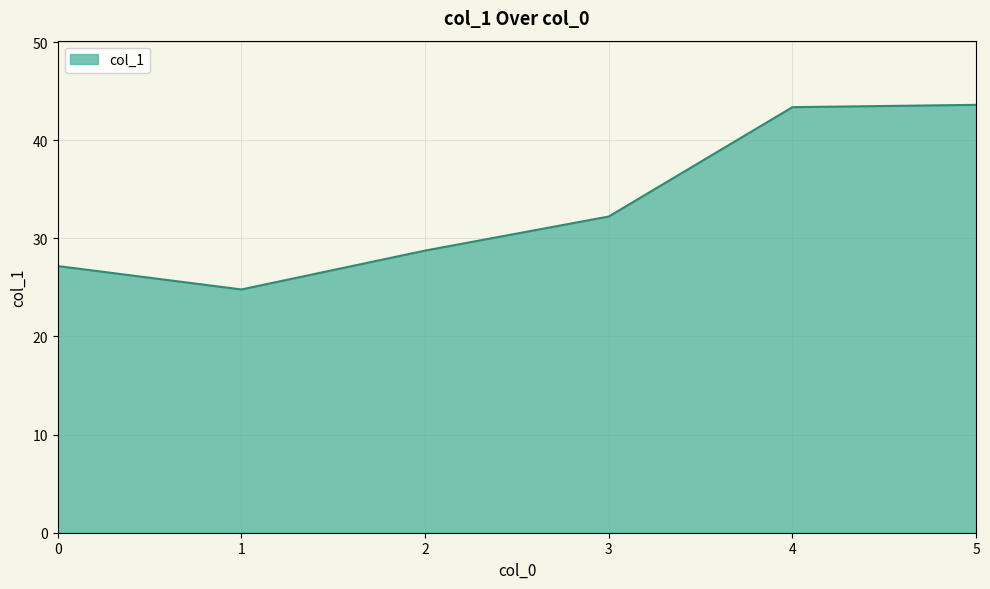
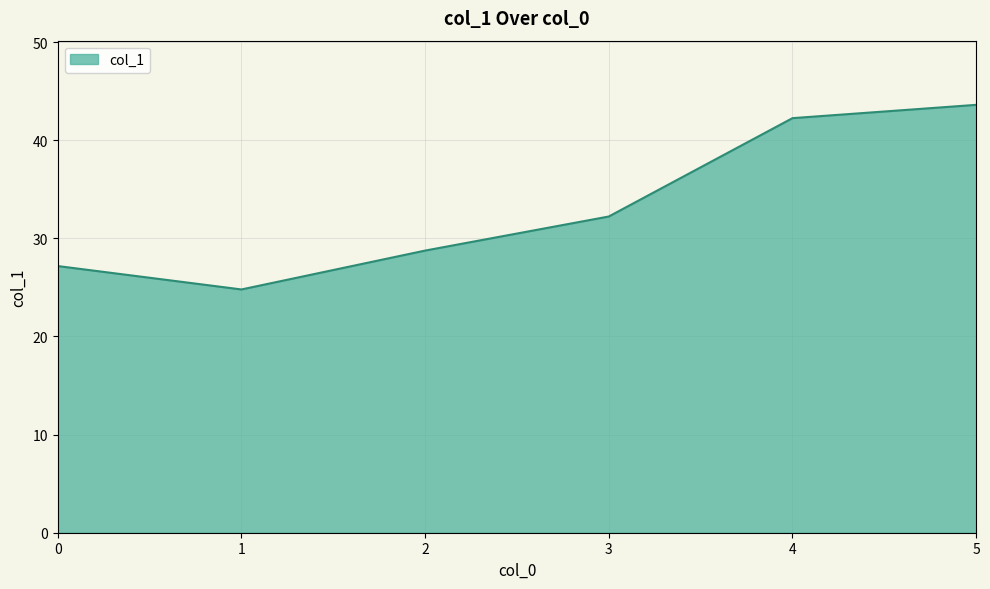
4: 43 -> 42
